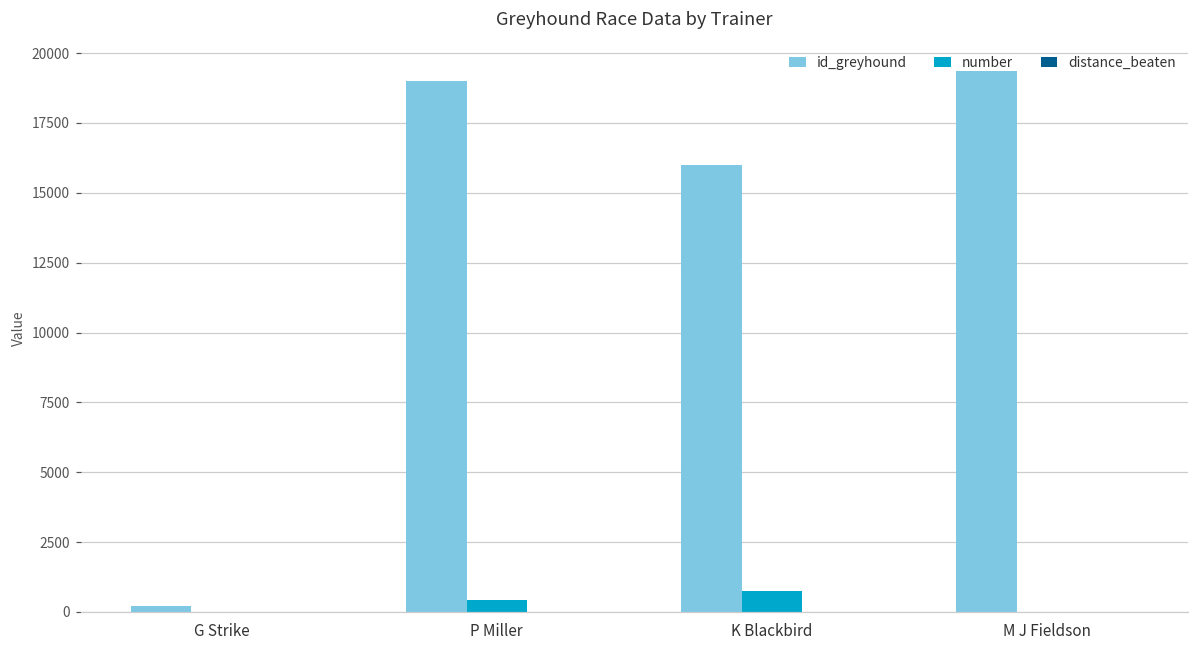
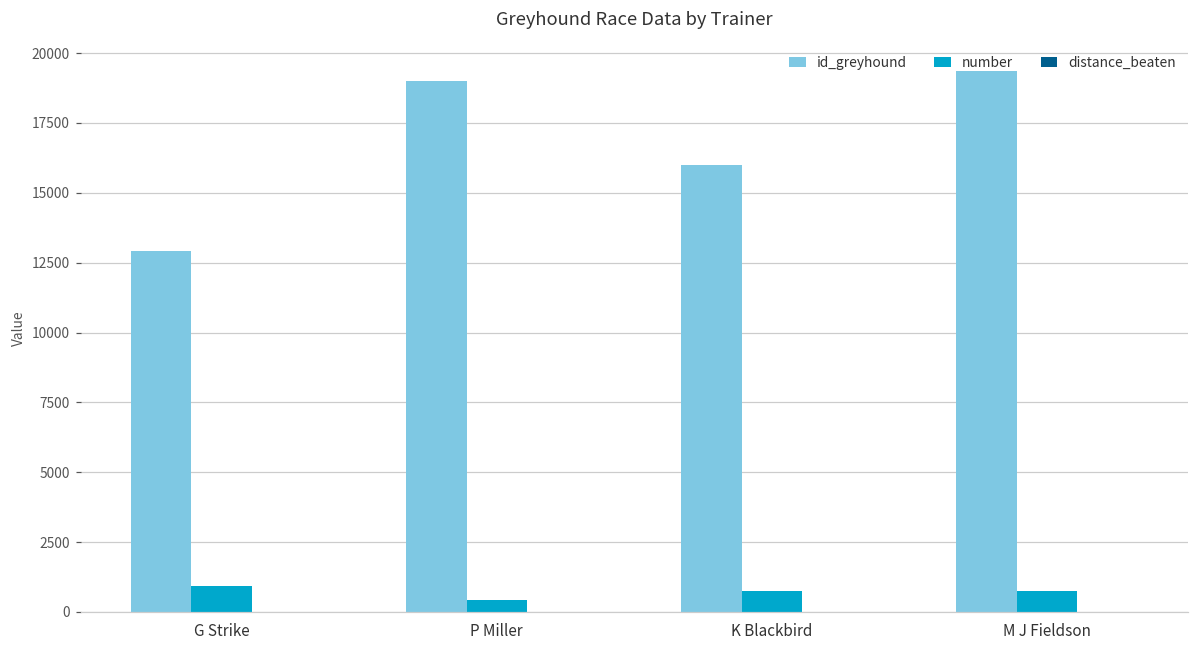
id_greyhound, G Strike: 200 -> 12900
number, G Strike: 0 -> 900
number, M J Fieldson: 0 -> 700
